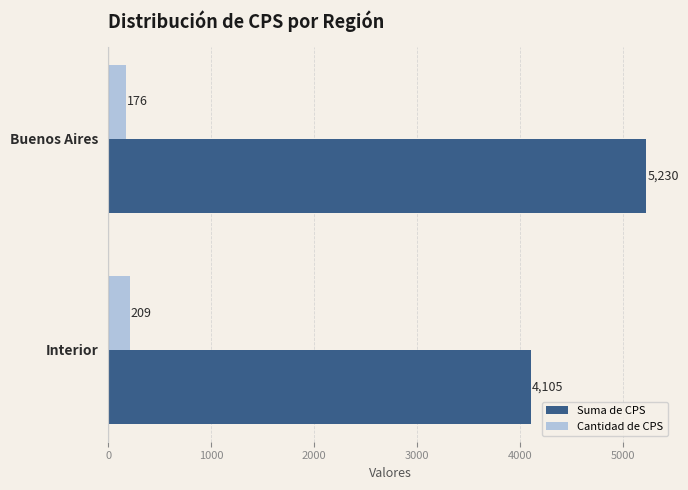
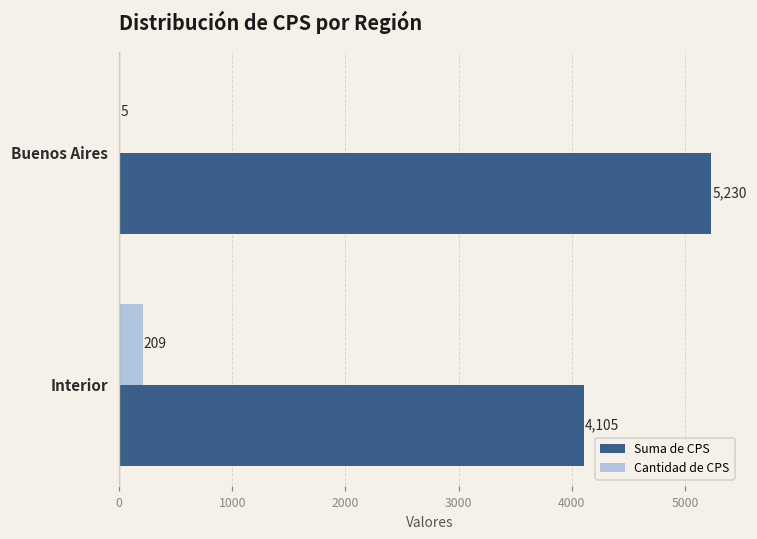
Cantidad de CPS, Buenos Aires: 176 -> 5
